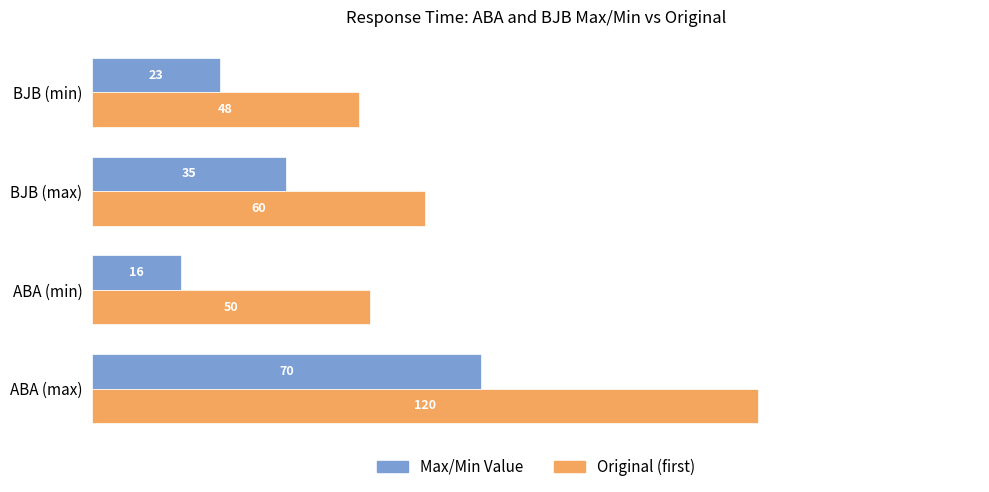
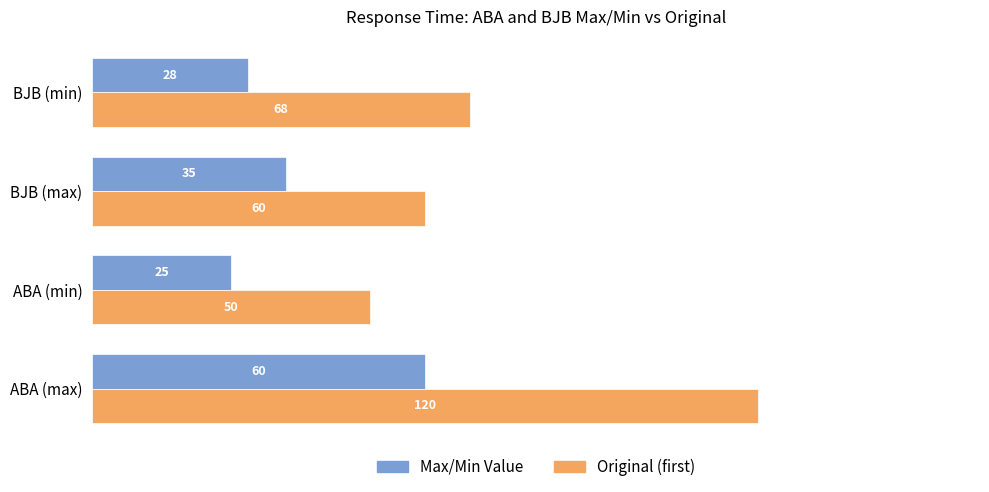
Max/Min Value, BJB (min): 23 -> 28
Original (first), BJB (min): 48 -> 68
Max/Min Value, ABA (min): 16 -> 25
Max/Min Value, ABA (max): 70 -> 60
